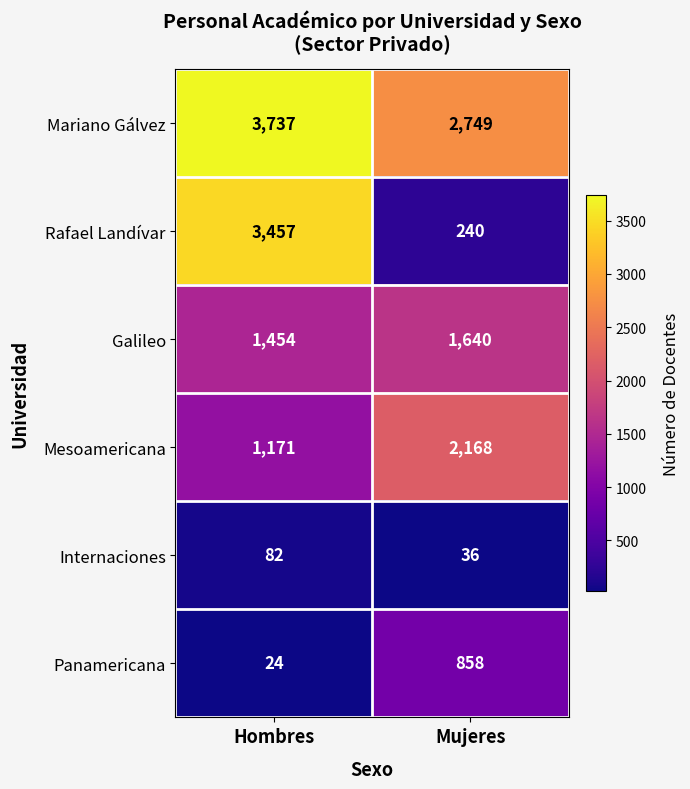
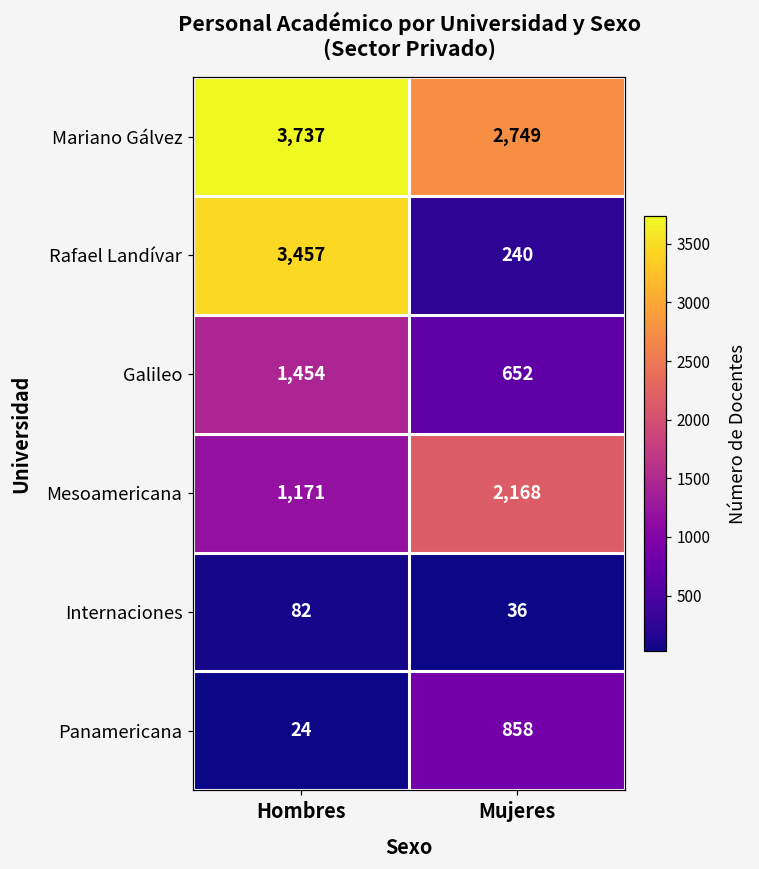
Galileo, Mujeres: 1,640 -> 652
